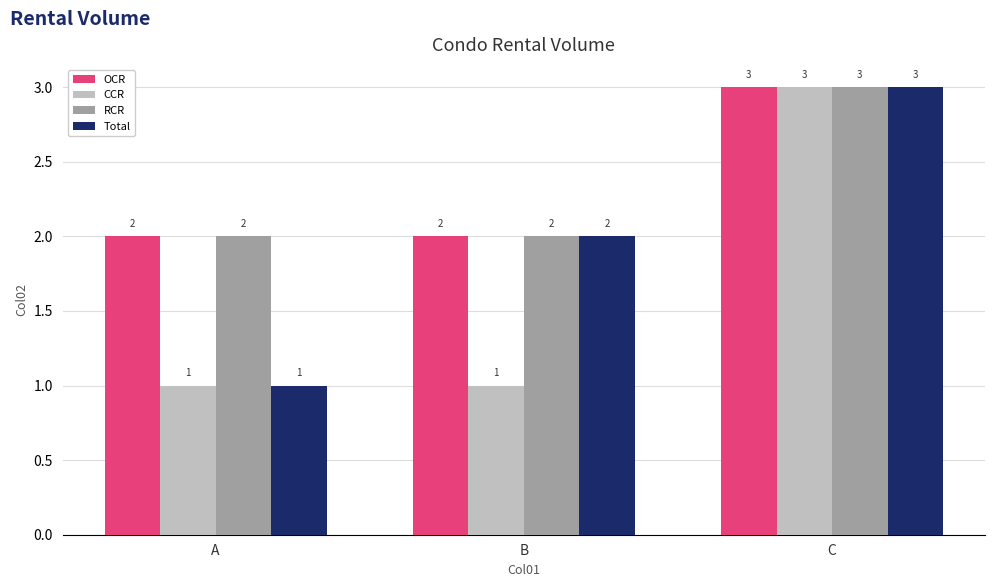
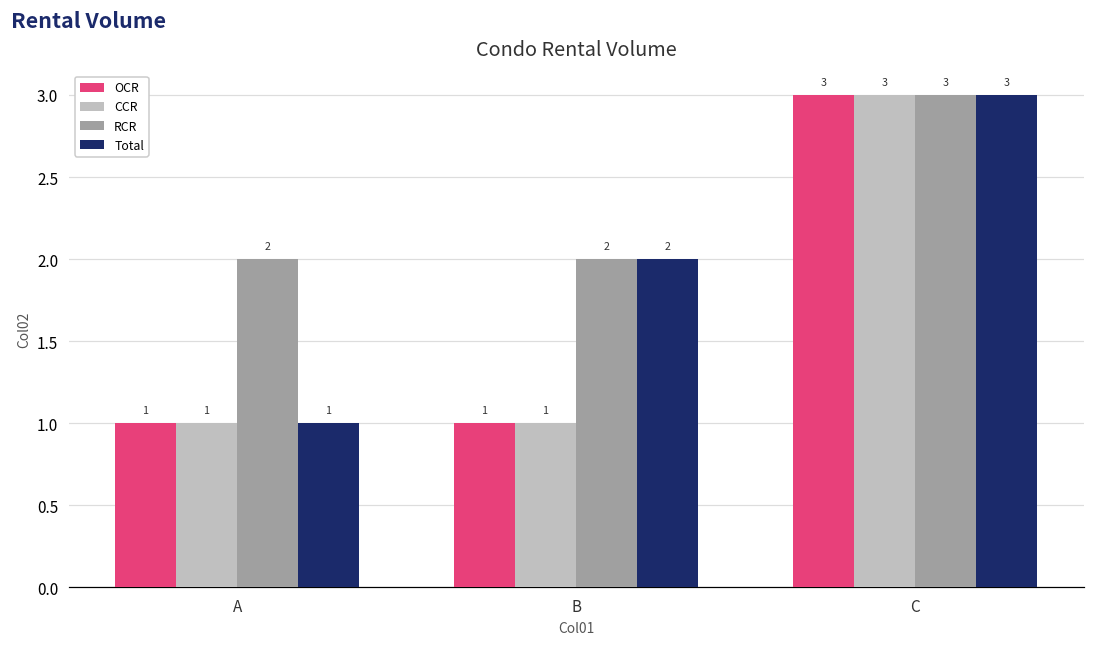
OCR, A: 2 -> 1
OCR, B: 2 -> 1
